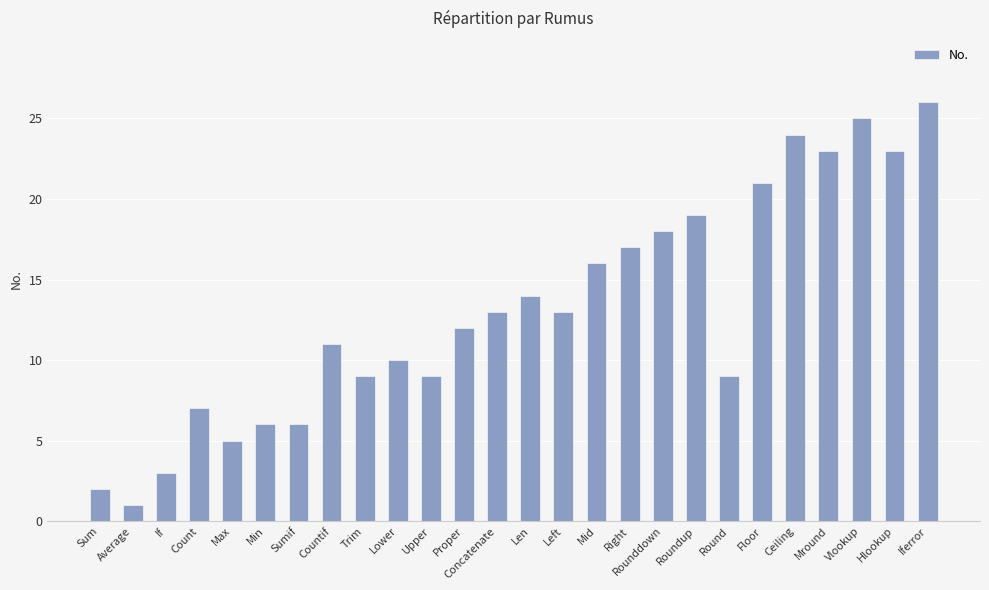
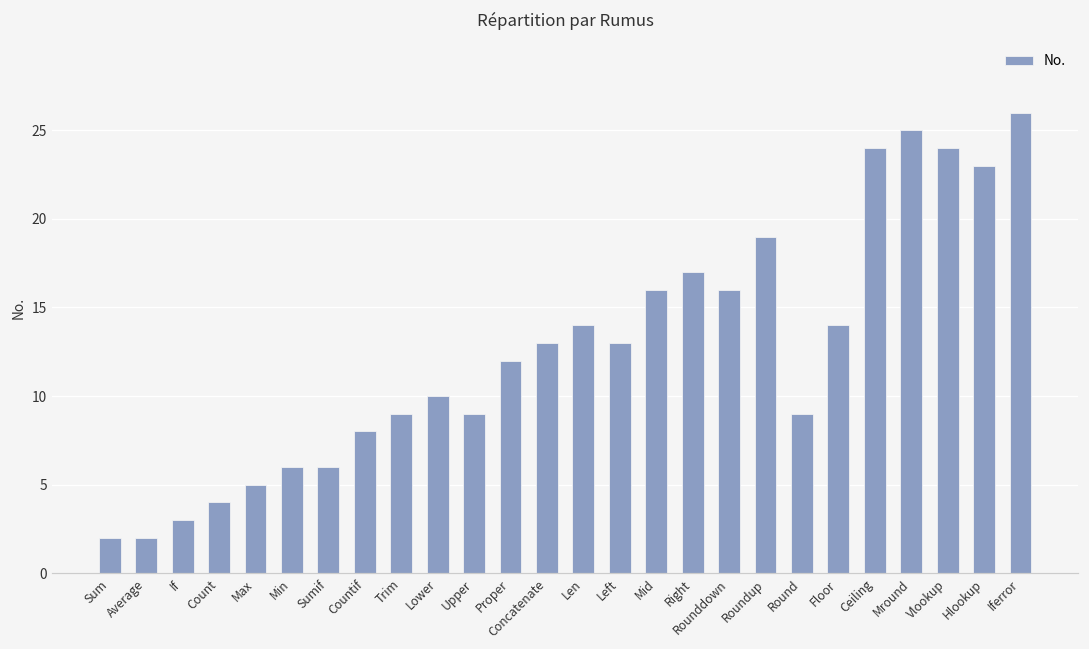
Average: 1 -> 2
Count: 7 -> 4
Countif: 11 -> 8
Rounddown: 18 -> 16
Floor: 21 -> 14
Mround: 23 -> 25
Vlookup: 25 -> 24
